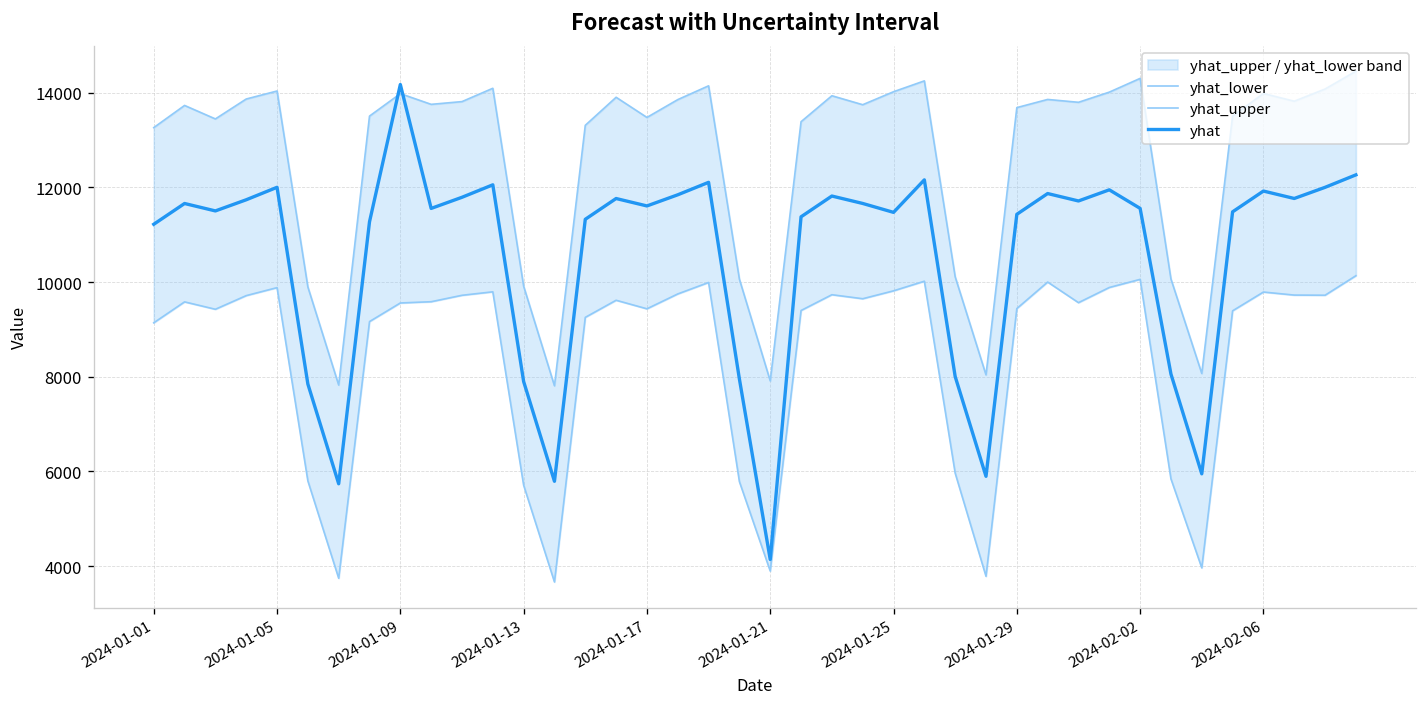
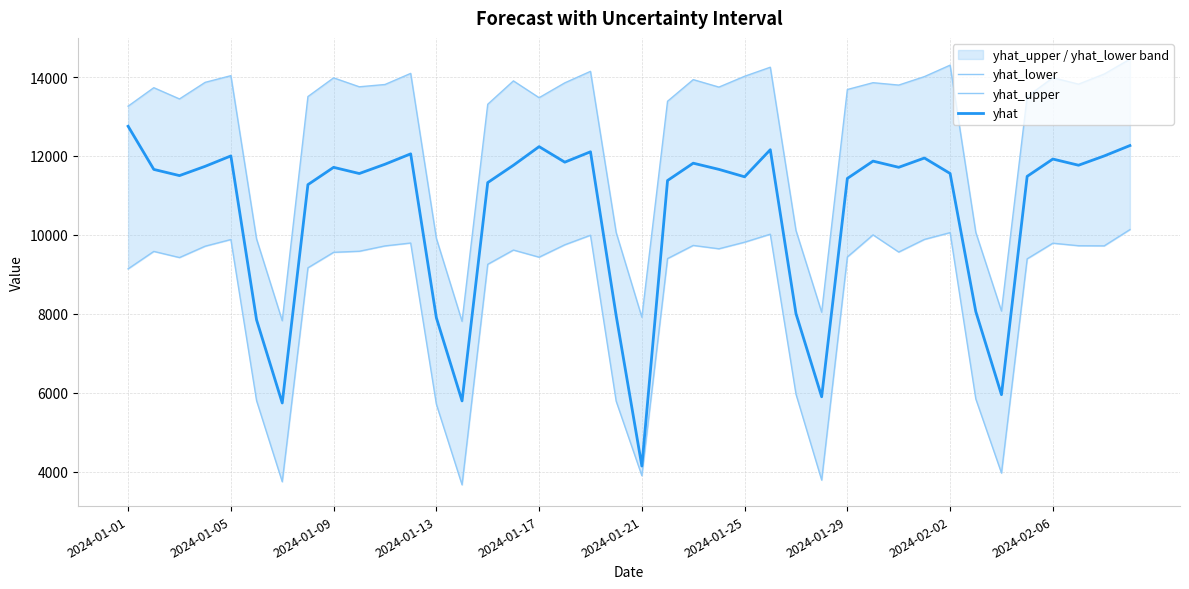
yhat, 2024-01-01: 11200 -> 12800
yhat, 2024-01-09: 14200 -> 11700
yhat, 2024-01-17: 11600 -> 12200
